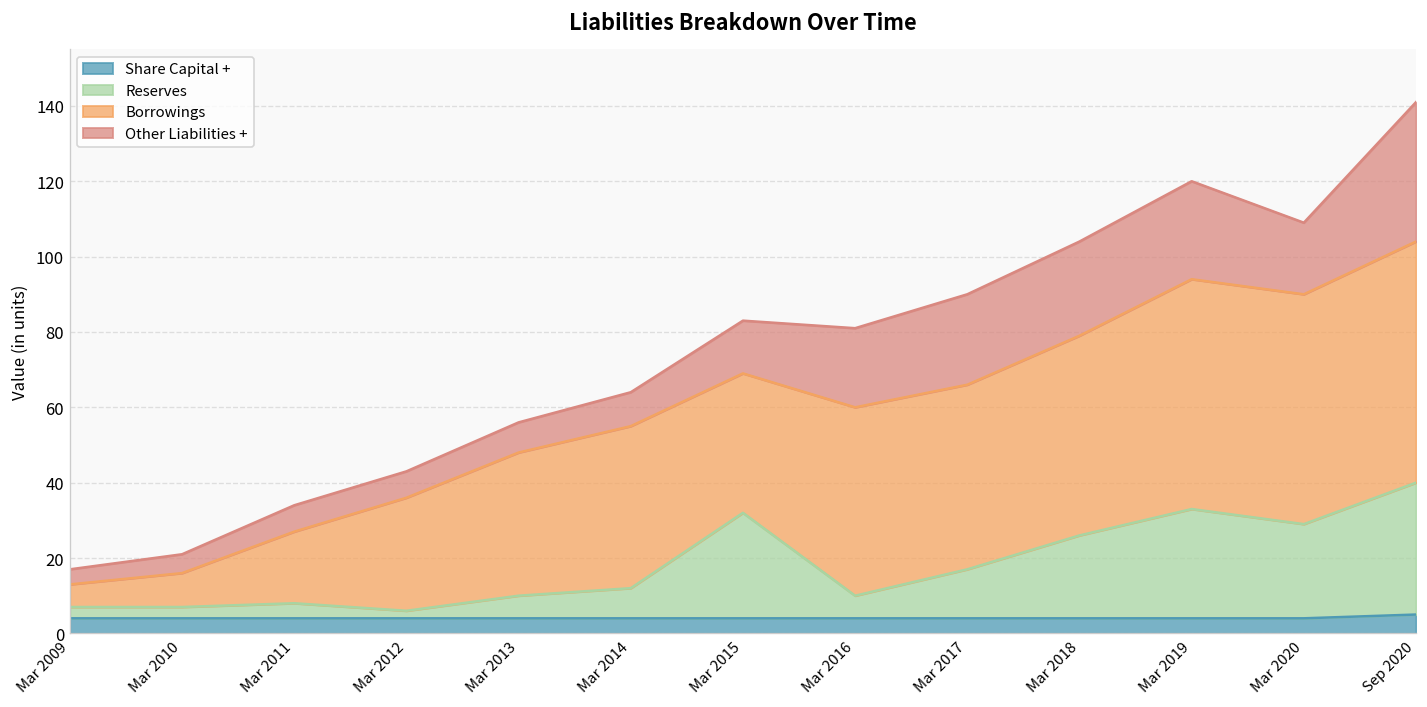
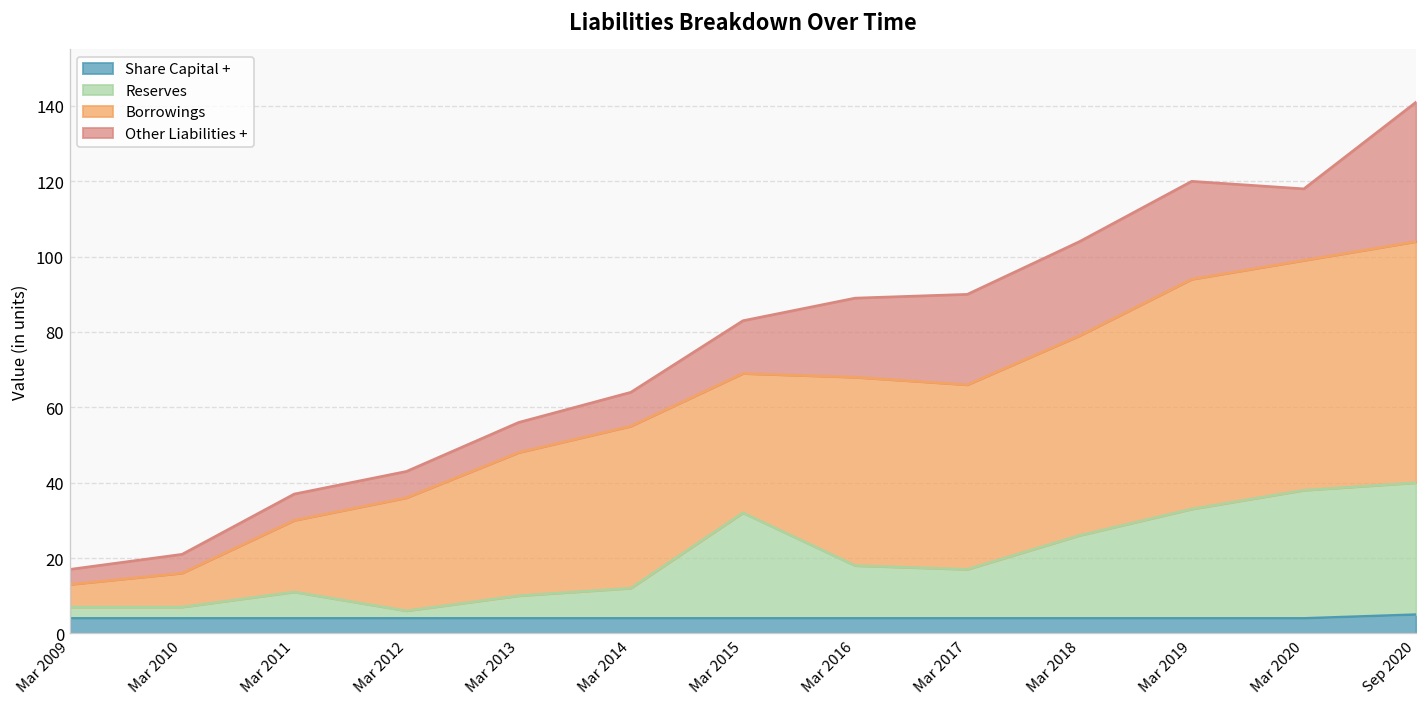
Reserves, Mar 2011: 4 -> 7
Reserves, Mar 2016: 6 -> 14
Reserves, Mar 2020: 25 -> 34
